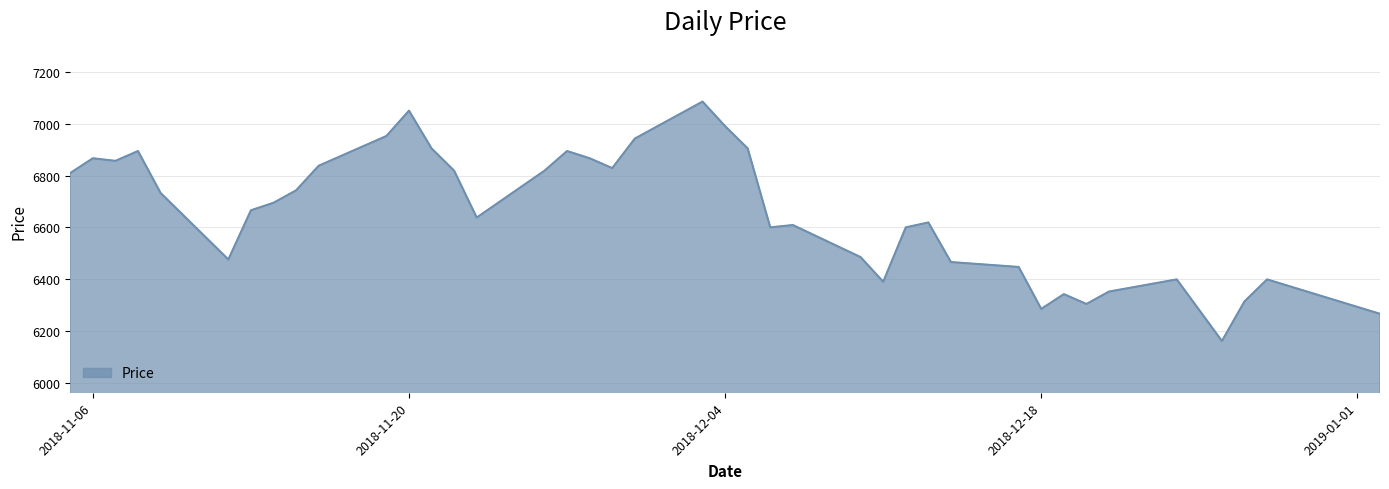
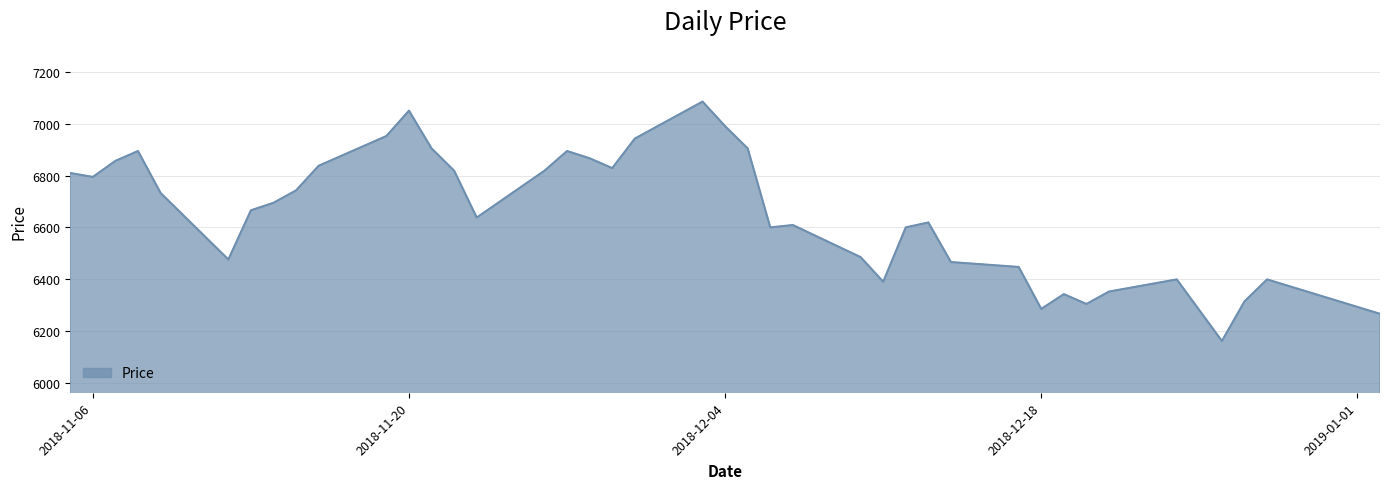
2018-11-06: 6870 -> 6800
